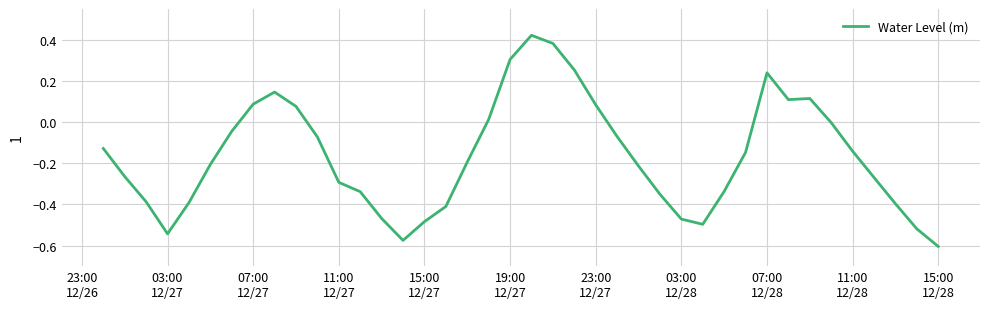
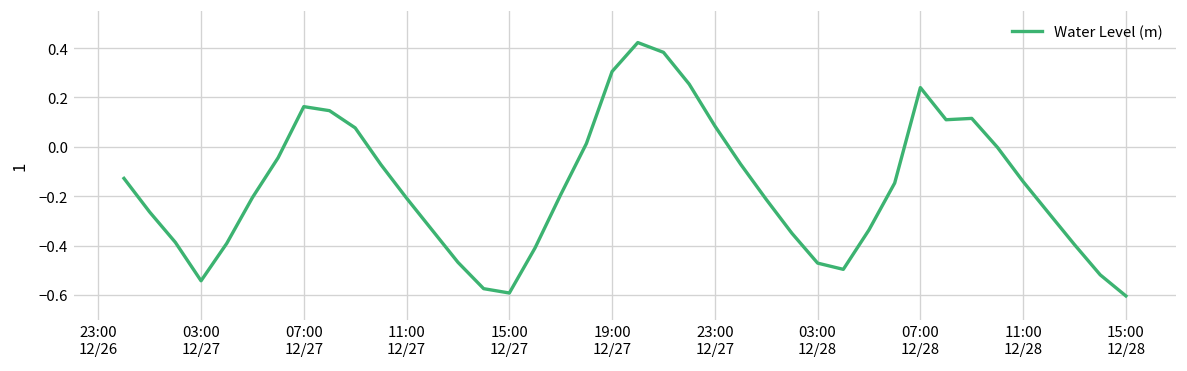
07:00 12/27: 0.09 -> 0.16
11:00 12/27: -0.29 -> -0.21
15:00 12/27: -0.48 -> -0.59
